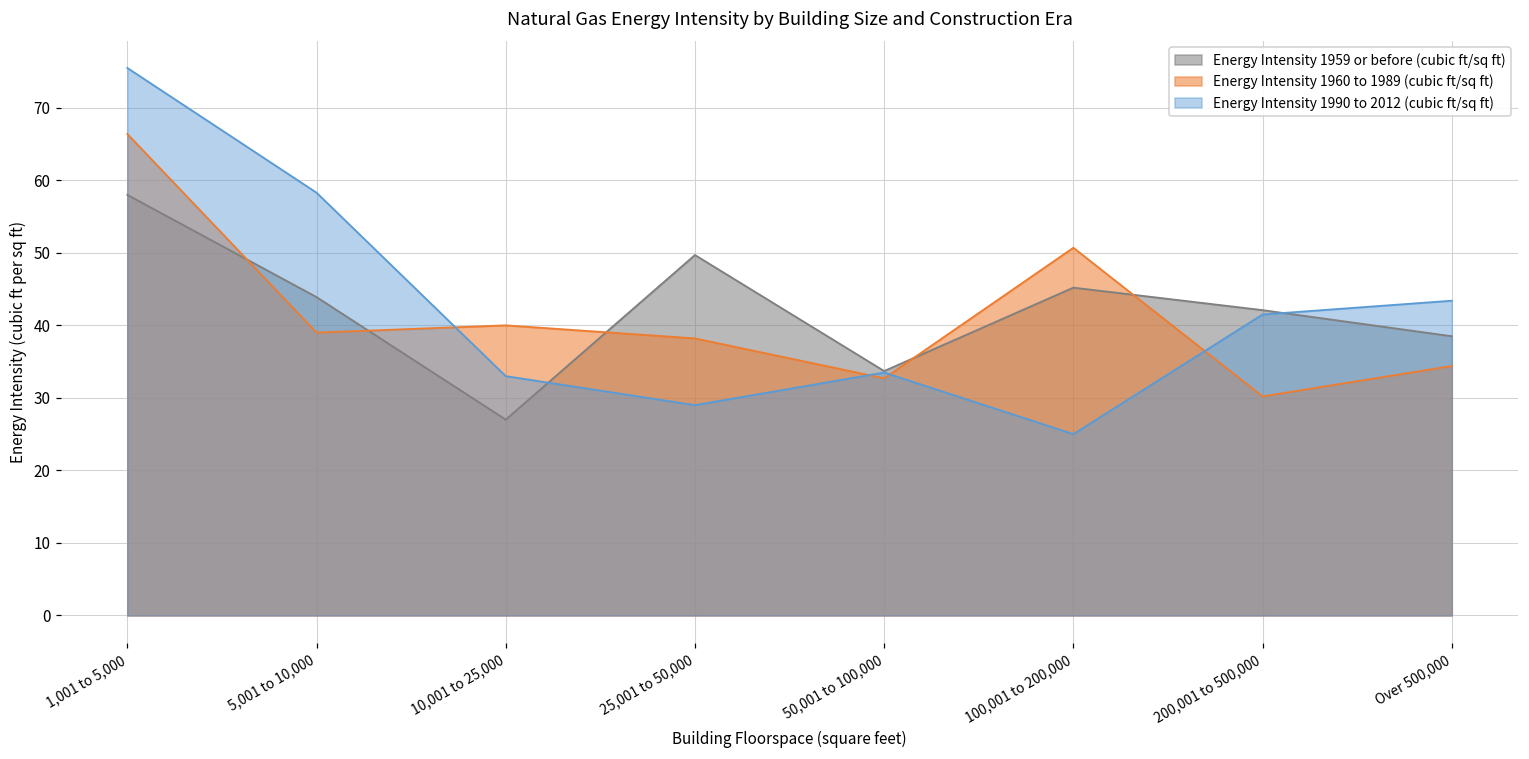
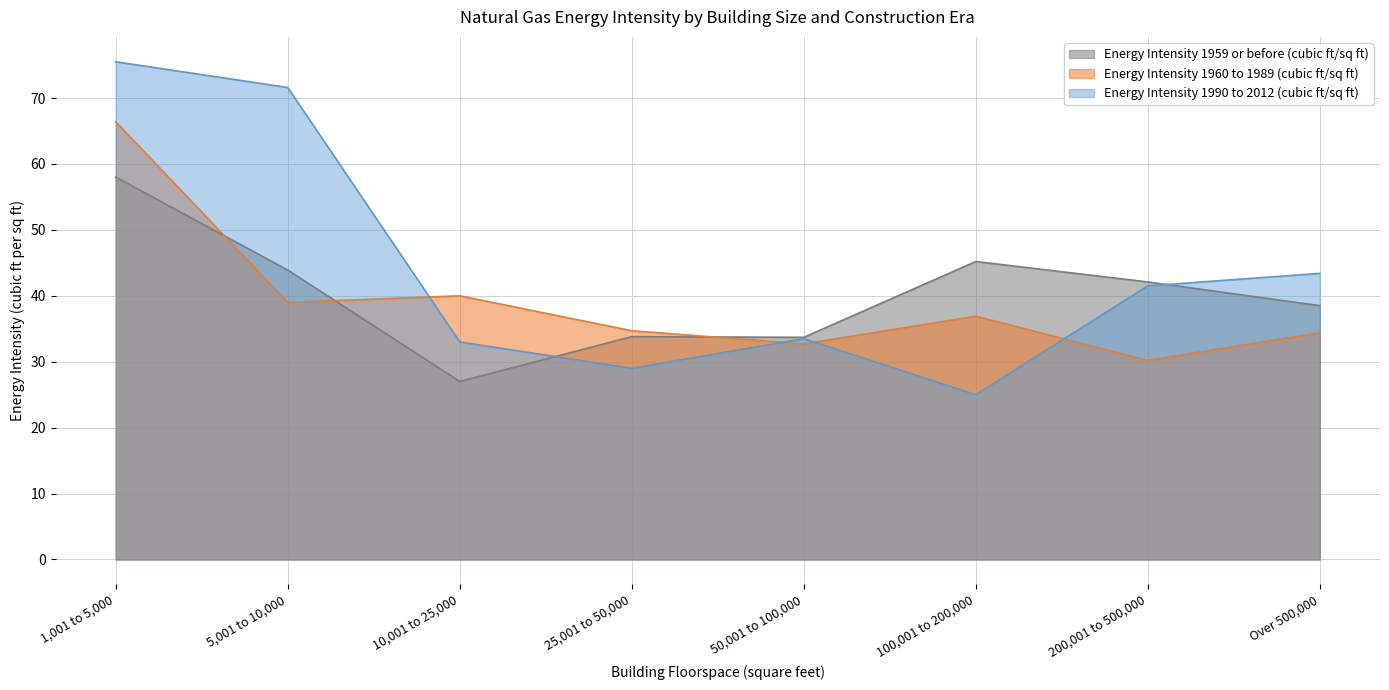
Energy Intensity 1990 to 2012 (cubic ft/sq ft), 5,001 to 10,000: 58 -> 72
Energy Intensity 1959 or before (cubic ft/sq ft), 25,001 to 50,000: 50 -> 34
Energy Intensity 1960 to 1989 (cubic ft/sq ft), 25,001 to 50,000: 38 -> 35
Energy Intensity 1960 to 1989 (cubic ft/sq ft), 100,001 to 200,000: 51 -> 37
